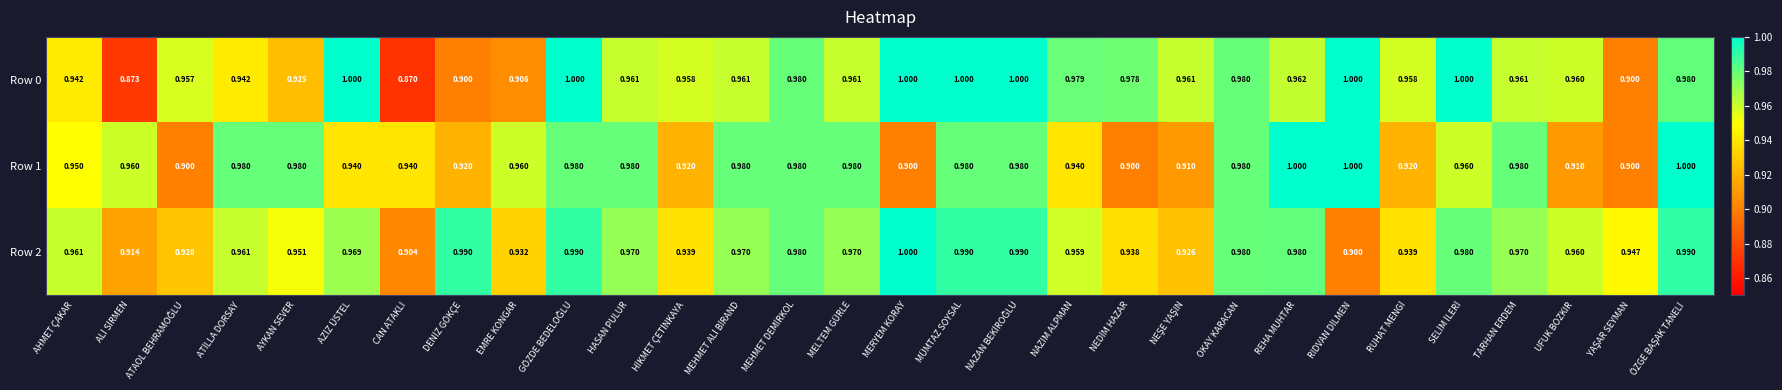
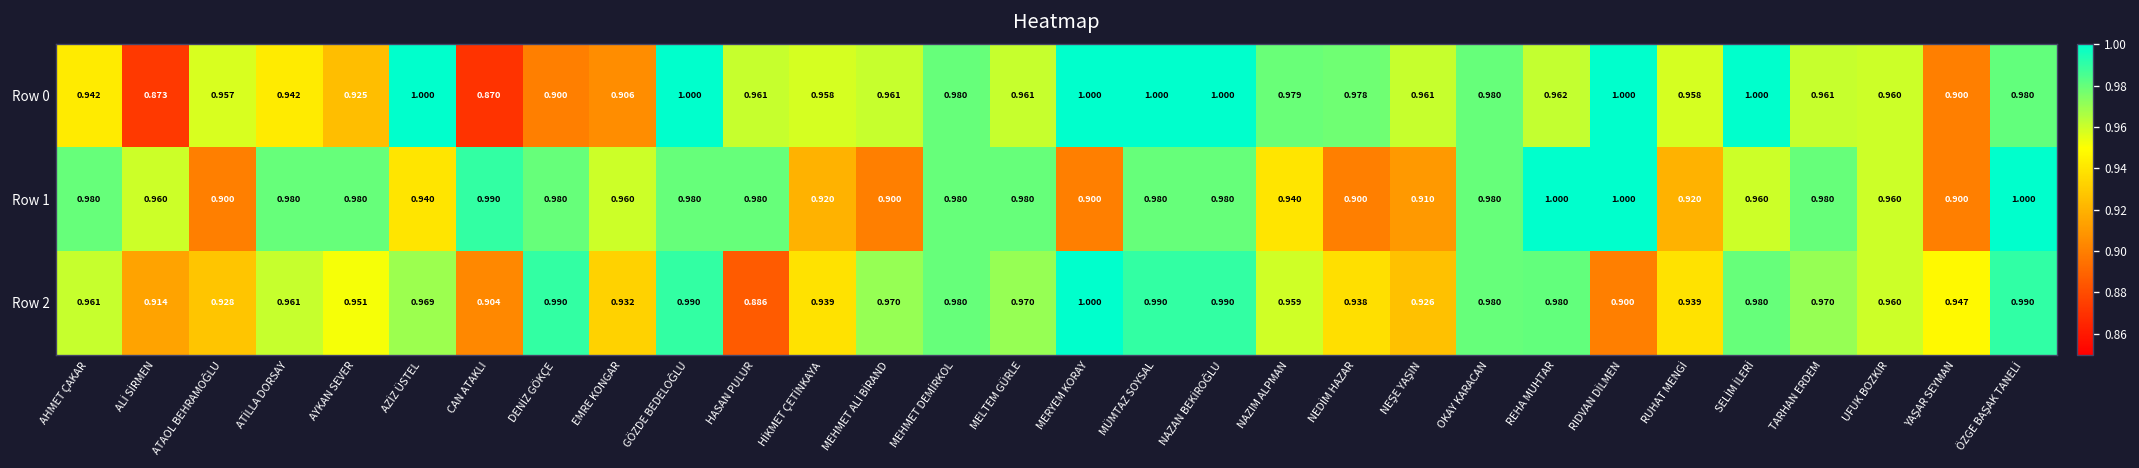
Row 1, AHMET ÇAKAR: 0.950 -> 0.980
Row 1, CAN ATAKLI: 0.940 -> 0.990
Row 1, DENİZ GÖKÇE: 0.920 -> 0.980
Row 1, MEHMET ALİ BİRAND: 0.980 -> 0.900
Row 1, UFUK BOZKIR: 0.910 -> 0.960
Row 2, HASAN PULUR: 0.970 -> 0.886
